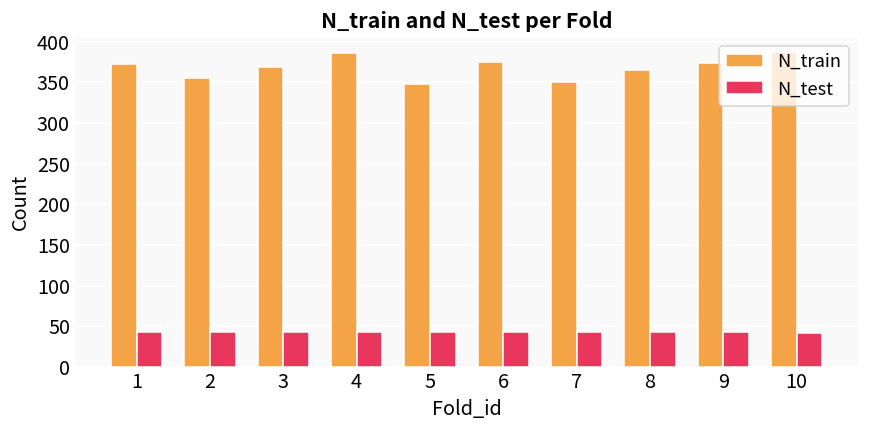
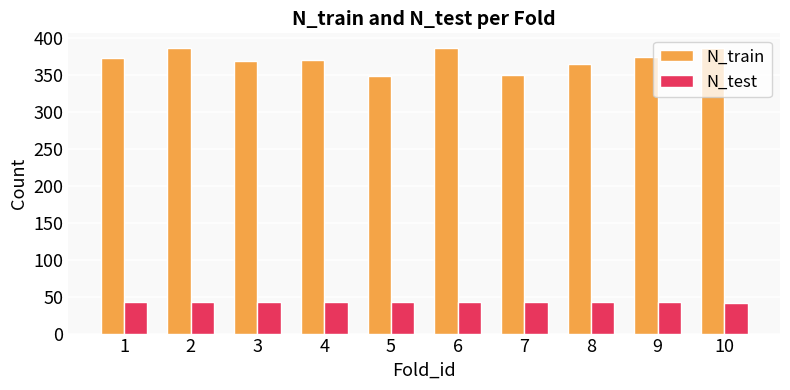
N_train, 2: 360 -> 390
N_train, 4: 390 -> 370
N_train, 6: 380 -> 390
